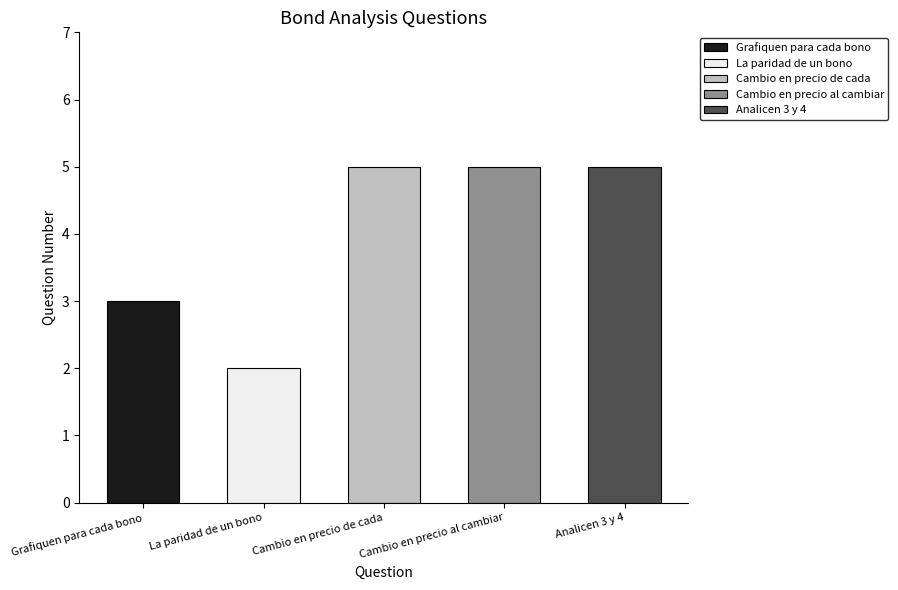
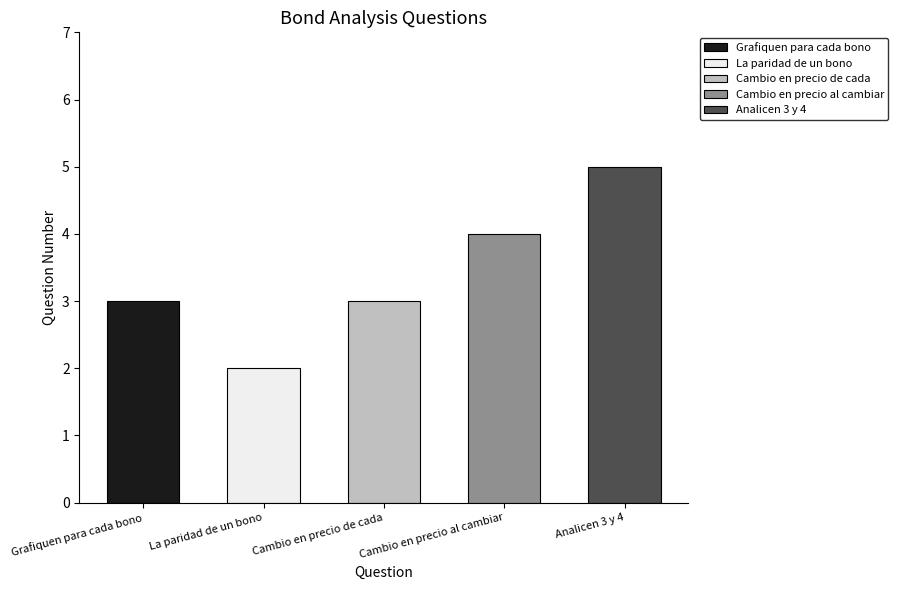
Cambio en precio de cada: 5 -> 3
Cambio en precio al cambiar: 5 -> 4
